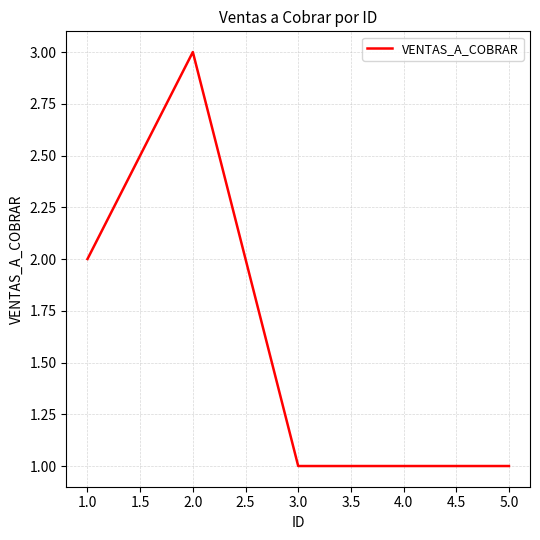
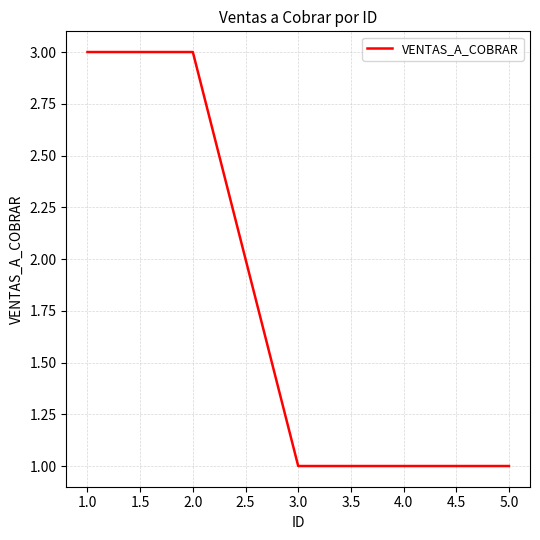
1.0: 2 -> 3
